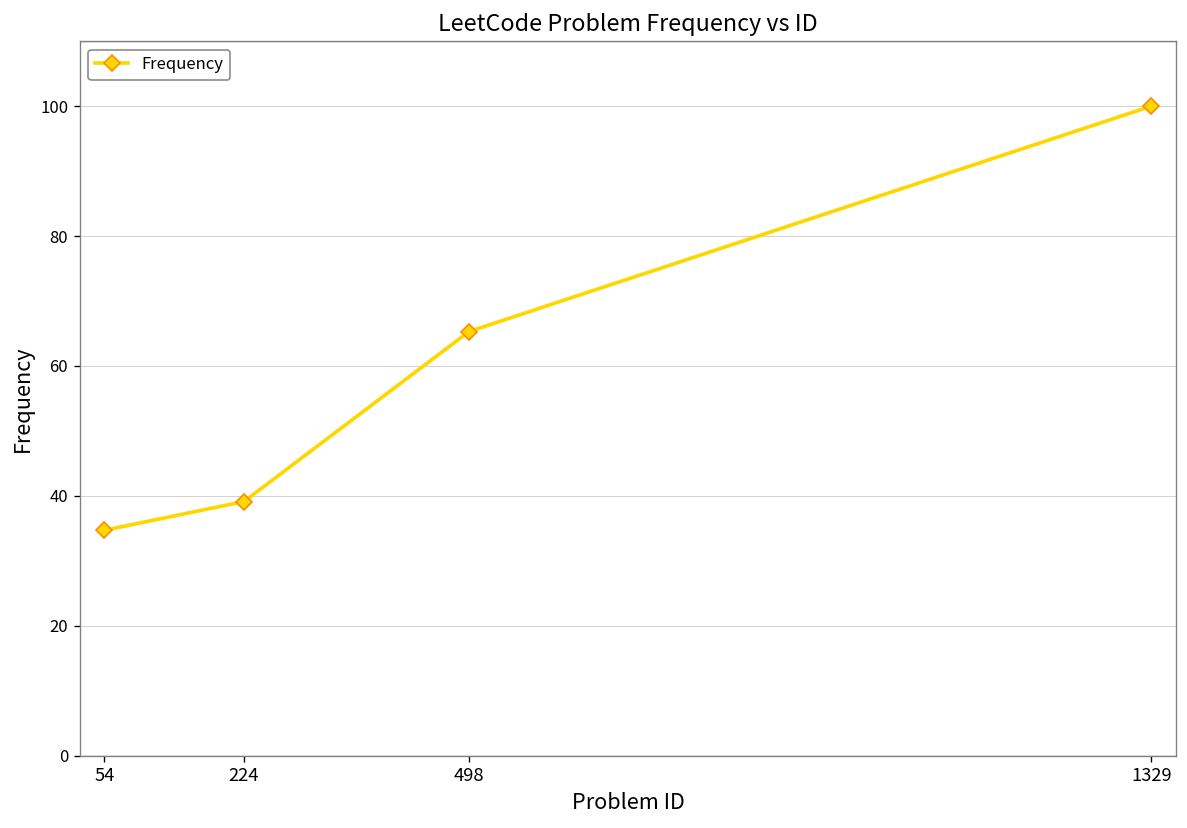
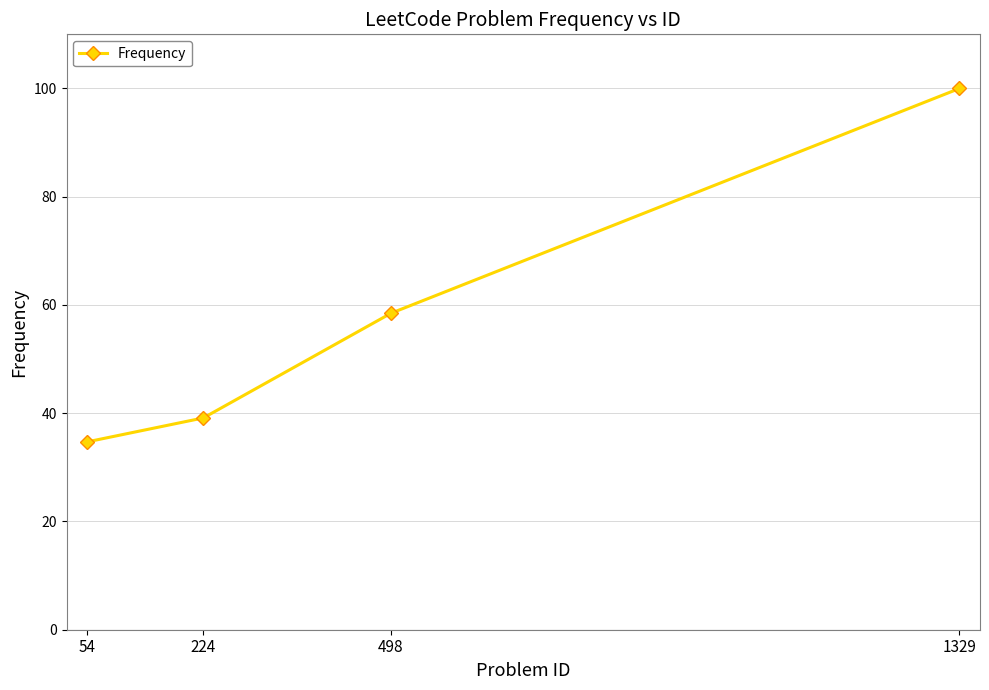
498: 65 -> 58
